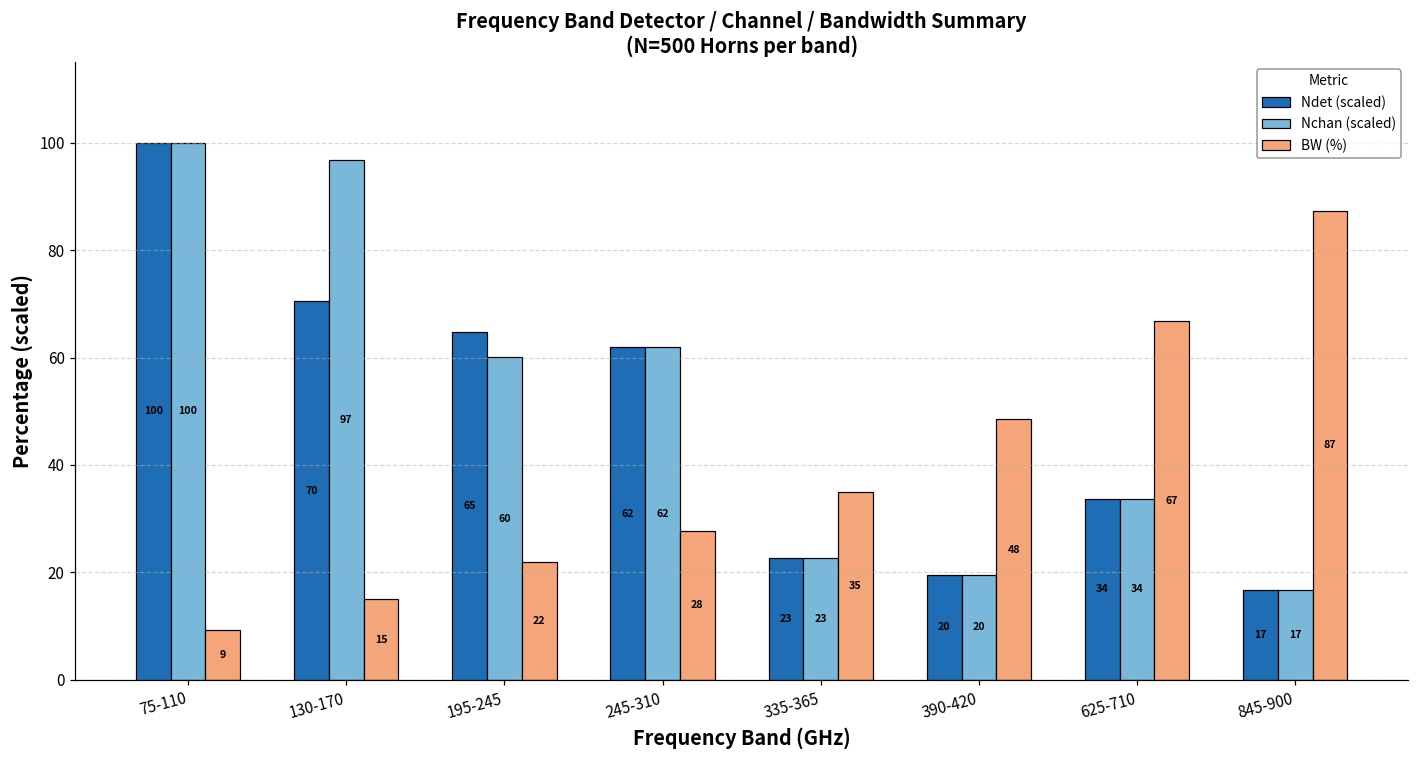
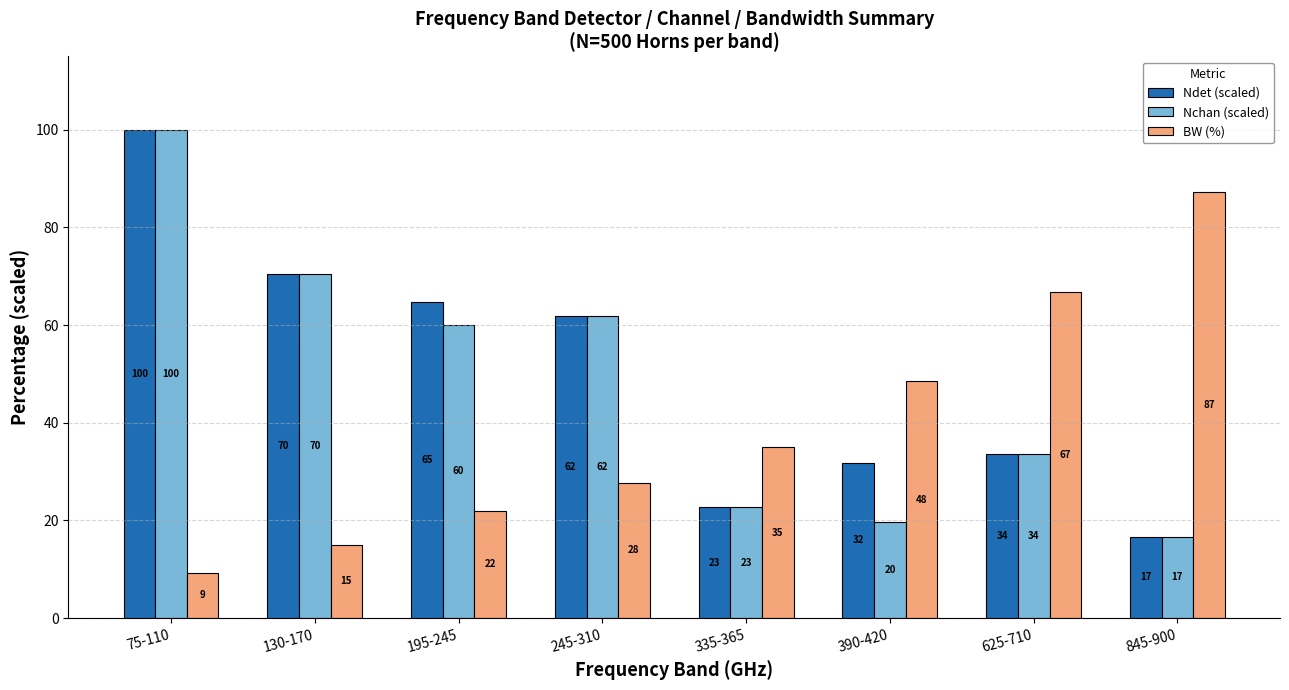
Nchan (scaled), 130-170: 97 -> 70
Ndet (scaled), 390-420: 20 -> 32
